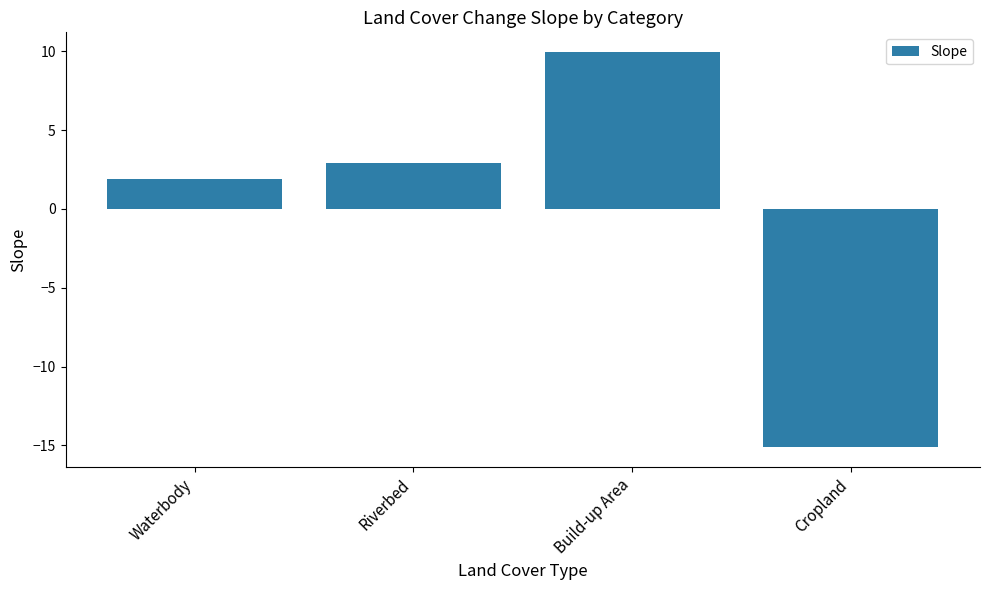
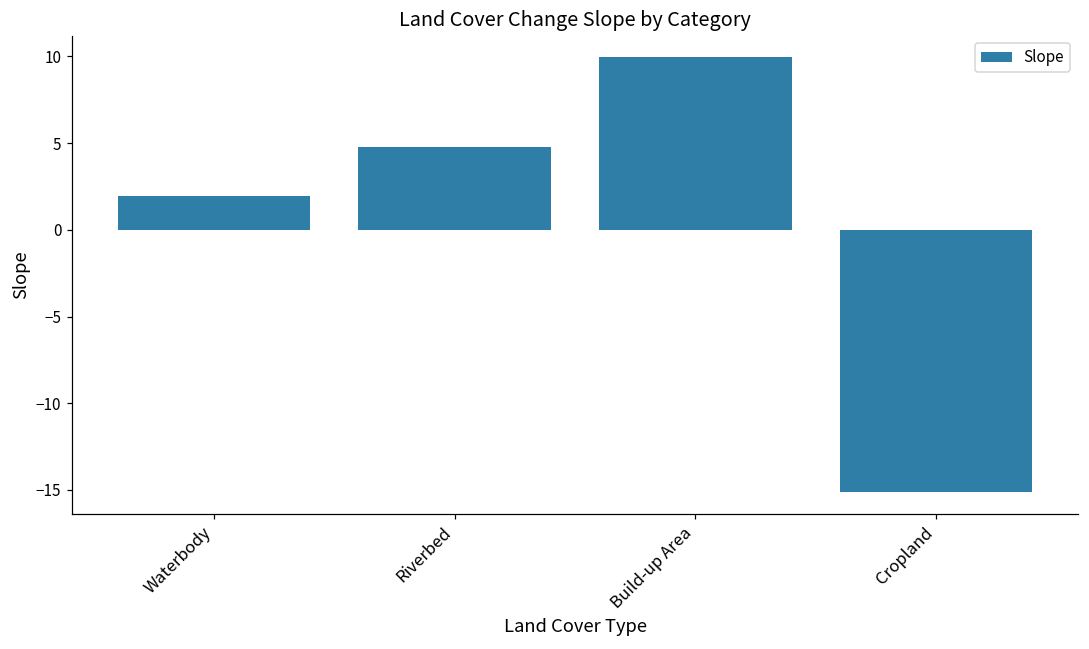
Riverbed: 2.9 -> 4.8
